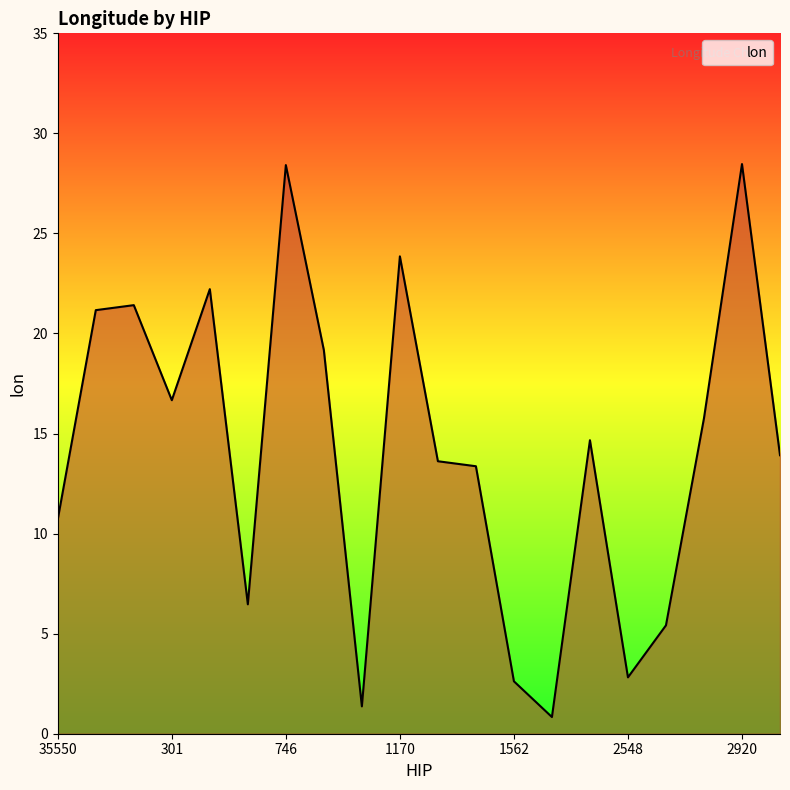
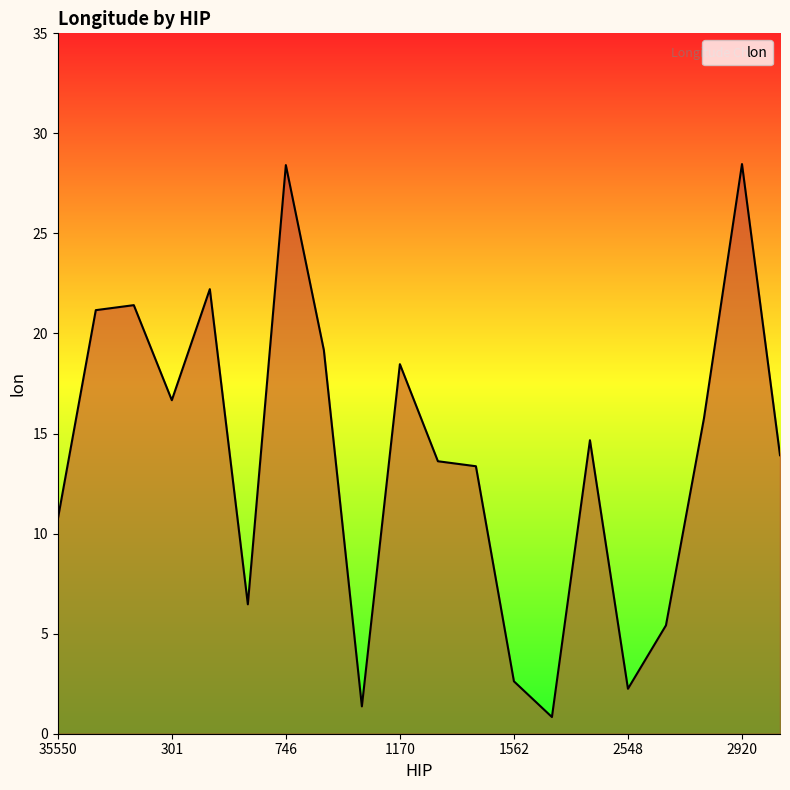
1170: 23.9 -> 18.5
2548: 2.8 -> 2.2
